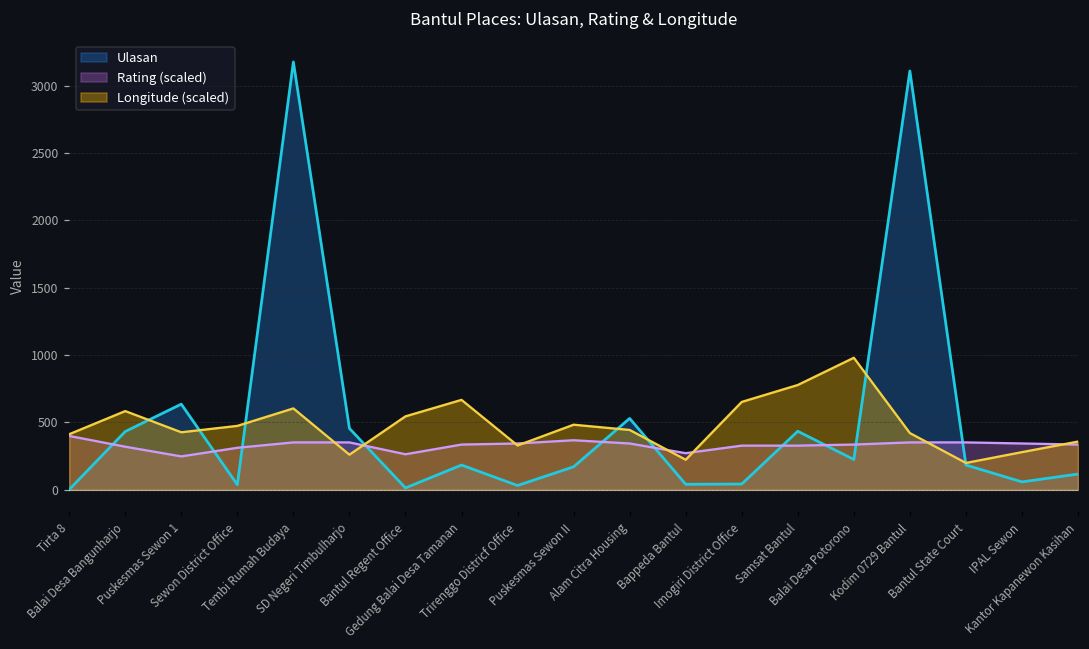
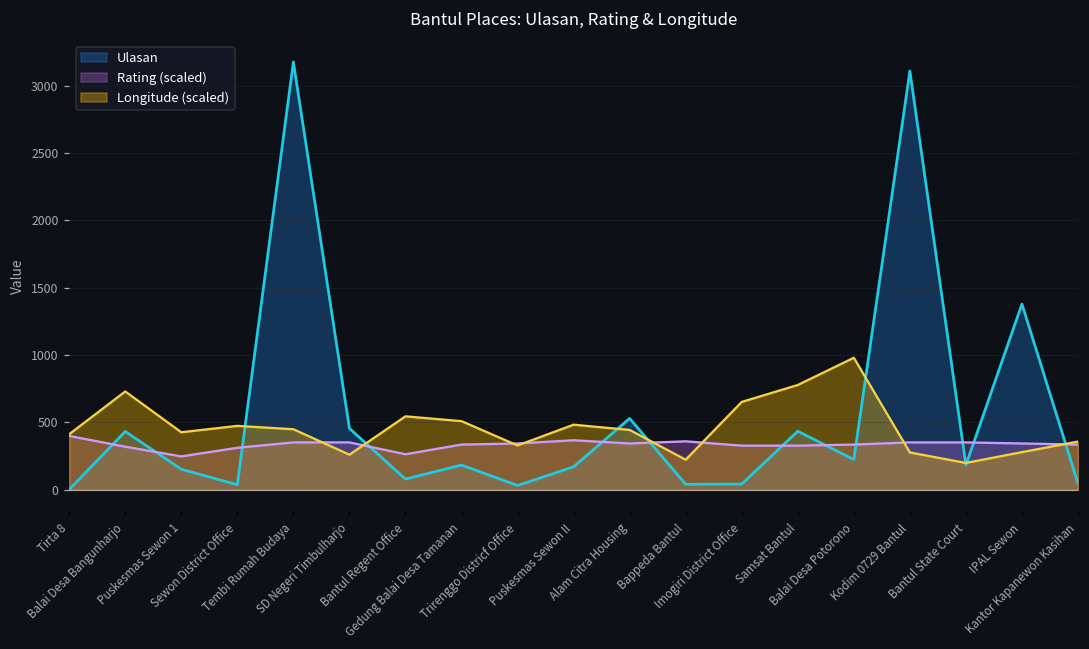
Longitude (scaled), Balai Desa Bangunharjo: 580 -> 730
Ulasan, Puskesmas Sewon 1: 640 -> 150
Longitude (scaled), Tembi Rumah Budaya: 600 -> 450
Ulasan, Bantul Regent Office: 10 -> 80
Longitude (scaled), Gedung Balai Desa Tamanan: 670 -> 510
Rating (scaled), Bappeda Bantul: 270 -> 360
Longitude (scaled), Kodim 0729 Bantul: 420 -> 280
Ulasan, IPAL Sewon: 60 -> 1380
Ulasan, Kantor Kapanewon Kasihan: 120 -> 50
